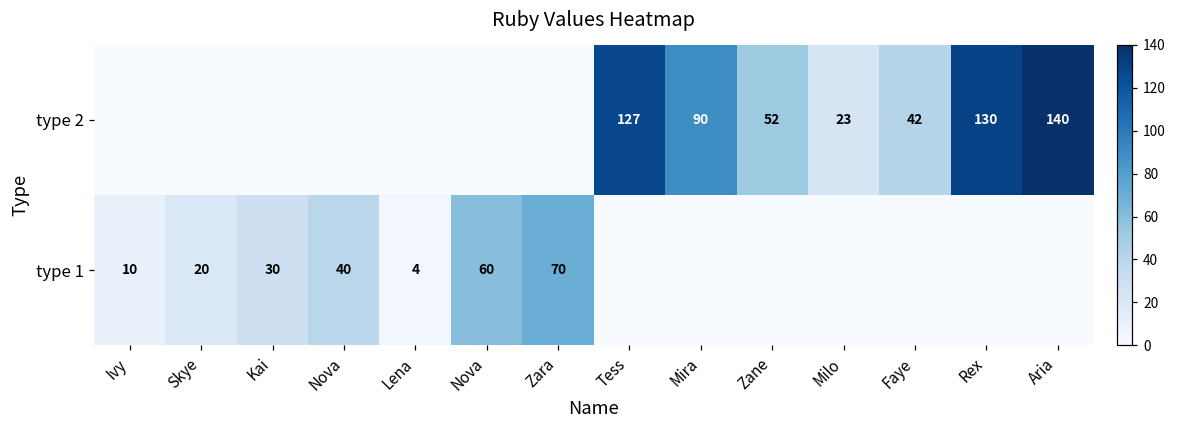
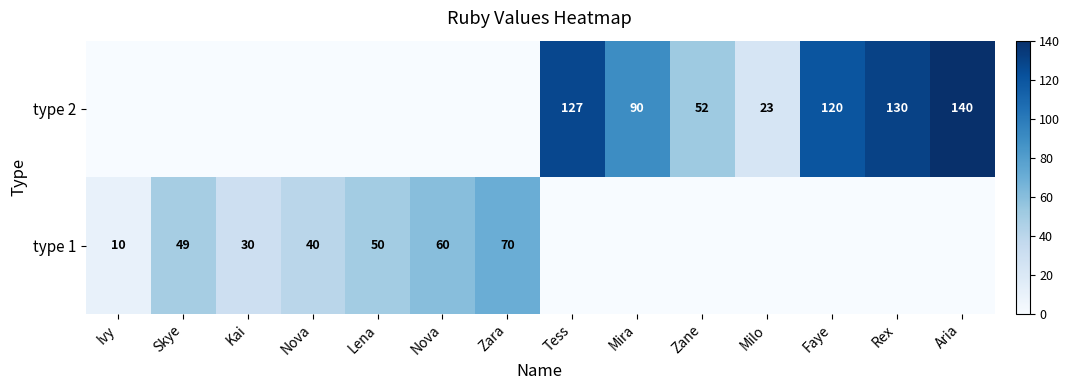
type 2, Faye: 42 -> 120
type 1, Skye: 20 -> 49
type 1, Lena: 4 -> 50
